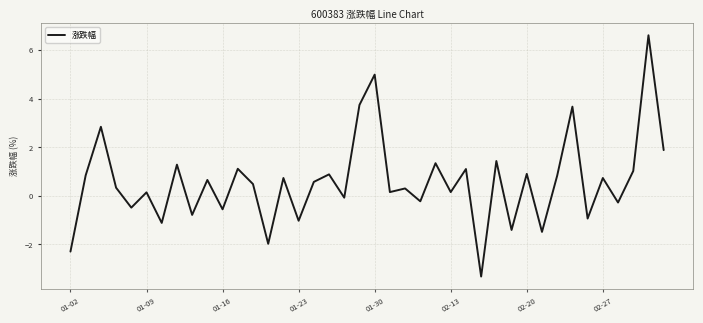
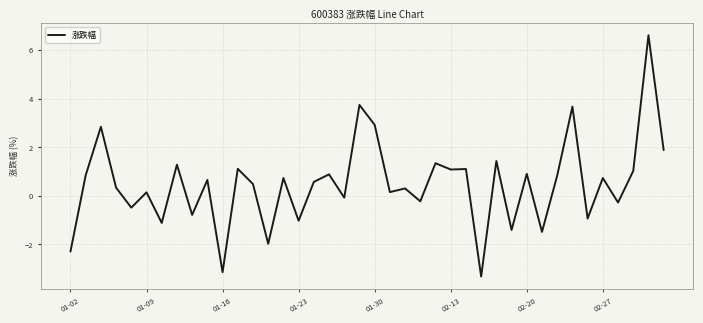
01-16: -0.6 -> -3.2
01-30: 5.0 -> 2.9
02-13: 0.2 -> 1.1
